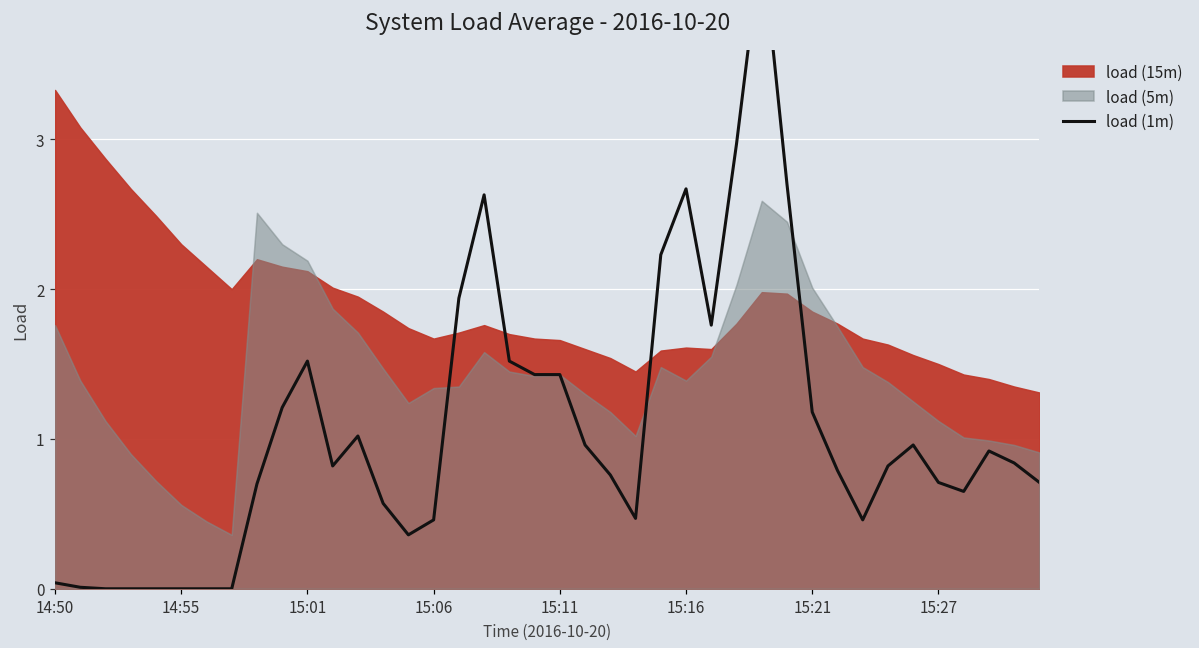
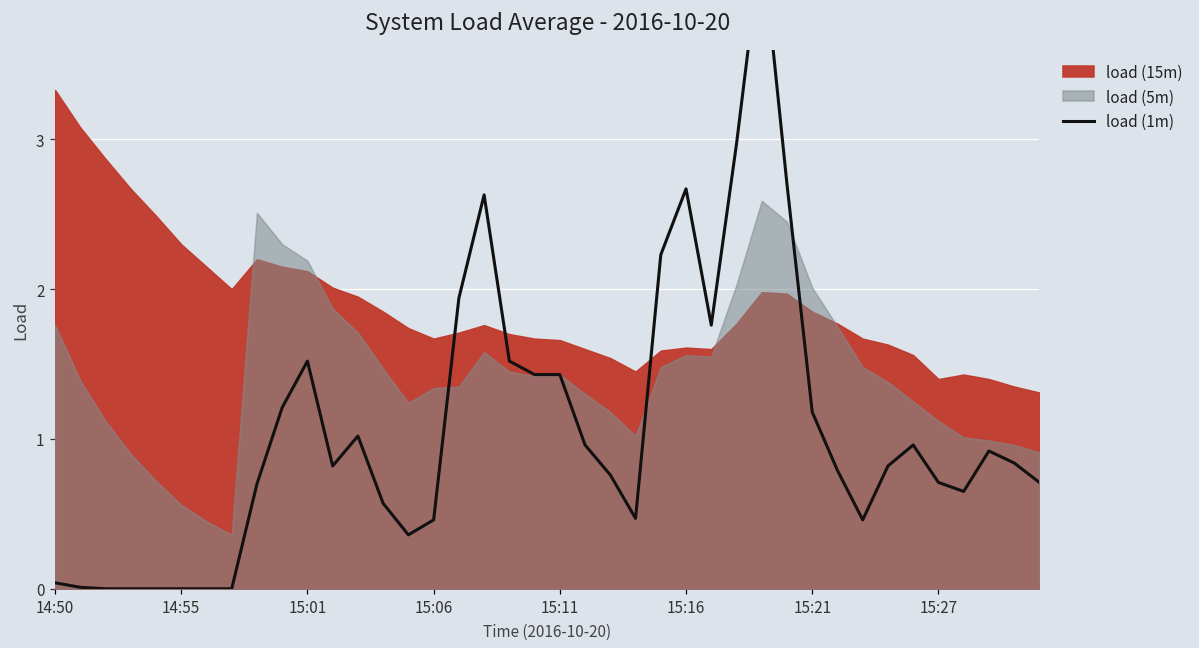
load (5m), 15:16: 1.39 -> 1.56
load (15m), 15:27: 1.5 -> 1.4
